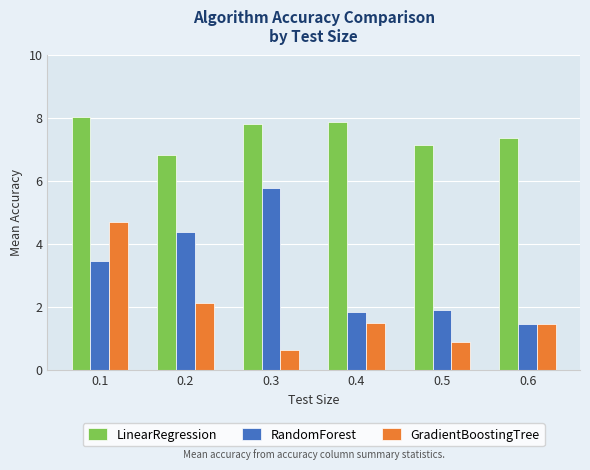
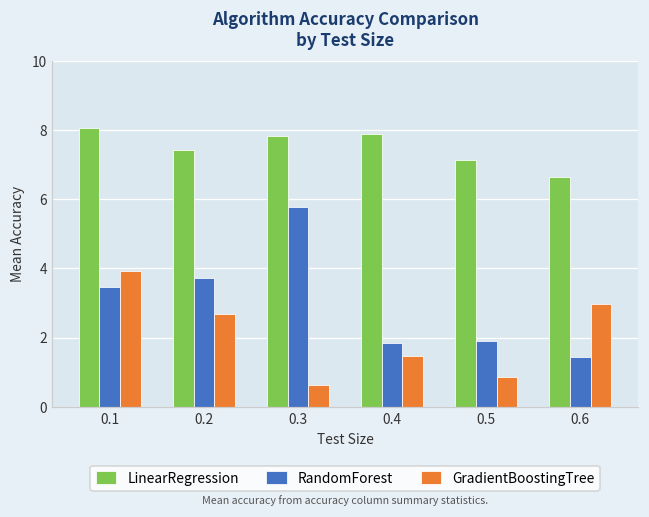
GradientBoostingTree, 0.1: 4.7 -> 3.9
LinearRegression, 0.2: 6.8 -> 7.4
RandomForest, 0.2: 4.4 -> 3.7
GradientBoostingTree, 0.2: 2.1 -> 2.7
LinearRegression, 0.6: 7.4 -> 6.6
GradientBoostingTree, 0.6: 1.4 -> 3.0
